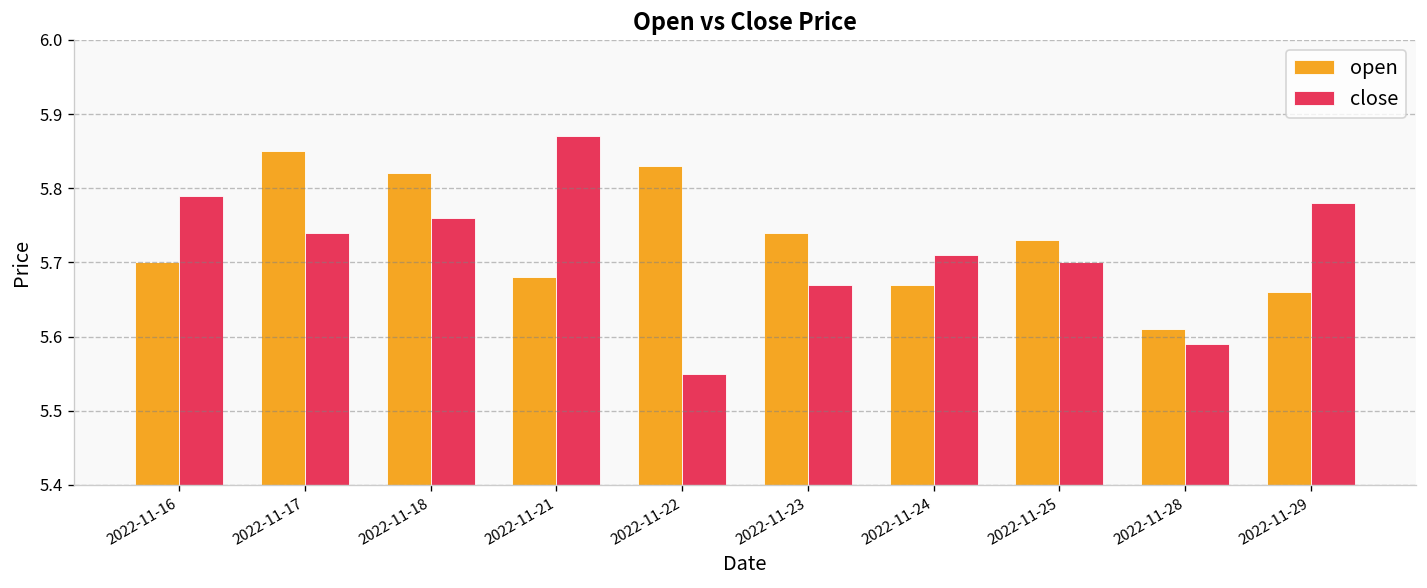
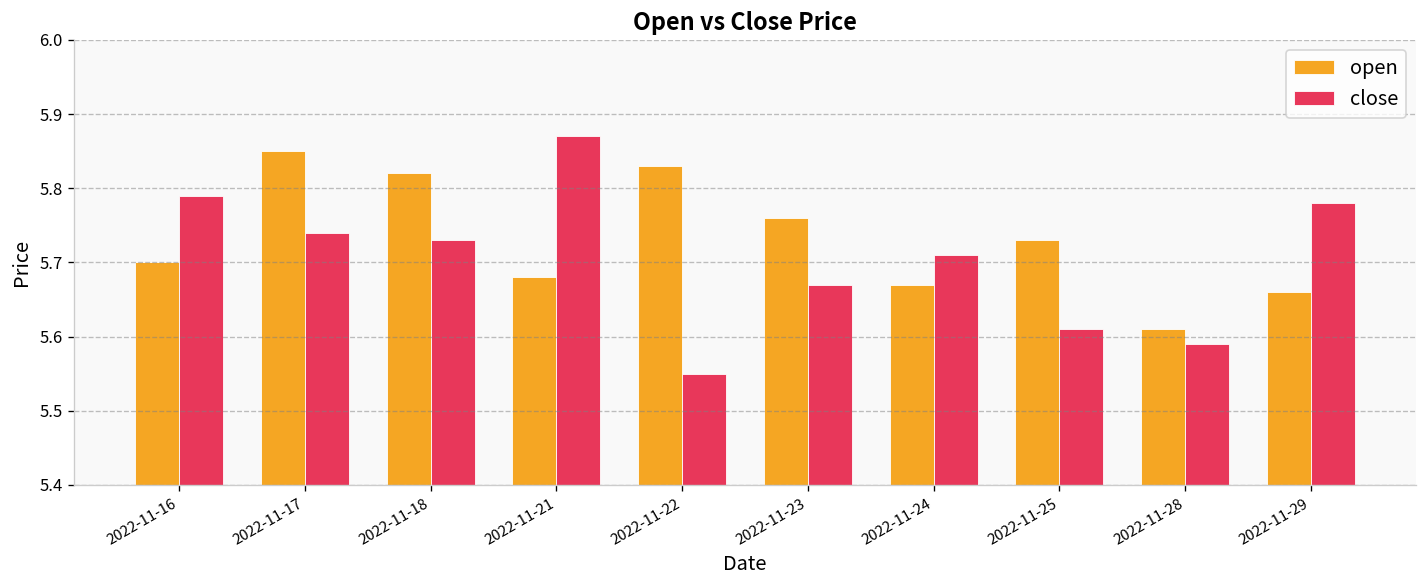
close, 2022-11-18: 5.76 -> 5.73
open, 2022-11-23: 5.74 -> 5.76
close, 2022-11-25: 5.70 -> 5.61
